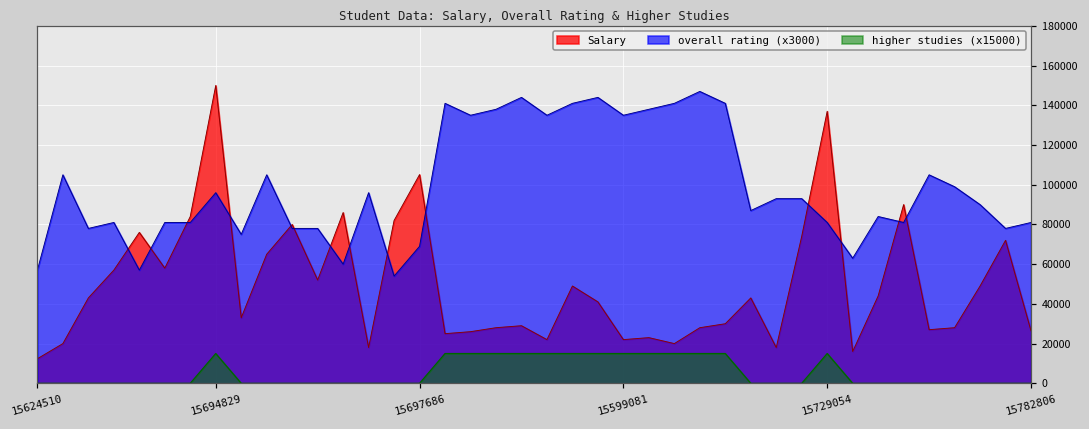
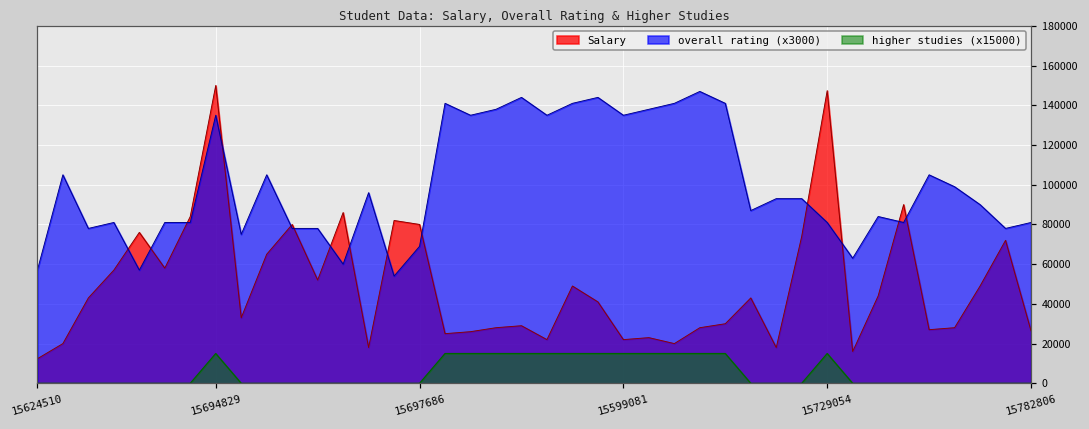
overall rating (x3000), 15694829: 96000 -> 135000
Salary, 15697686: 105000 -> 80000
Salary, 15729054: 137000 -> 147000
